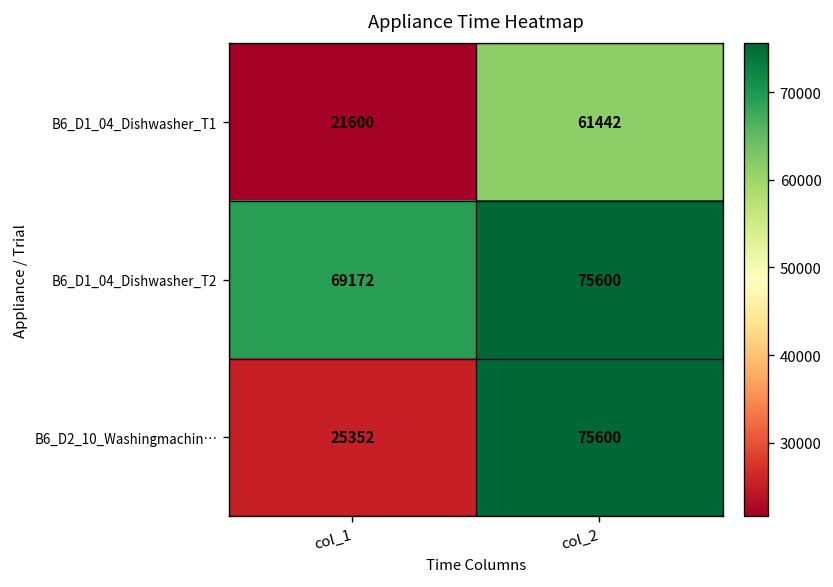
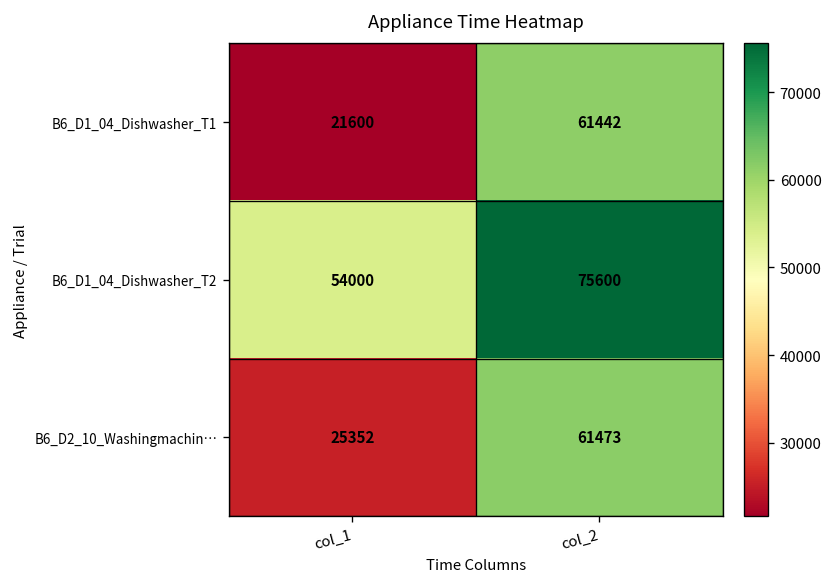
B6_D1_04_Dishwasher_T2, col_1: 69172 -> 54000
B6_D2_10_Washingmachin…, col_2: 75600 -> 61473
